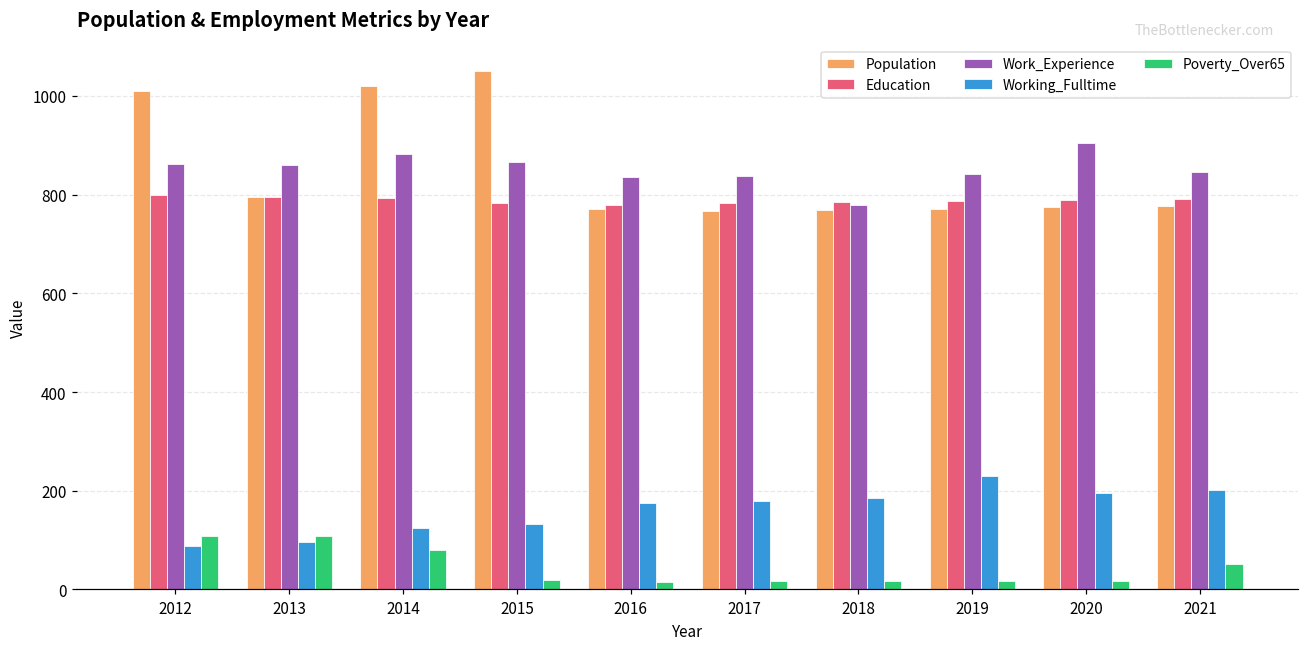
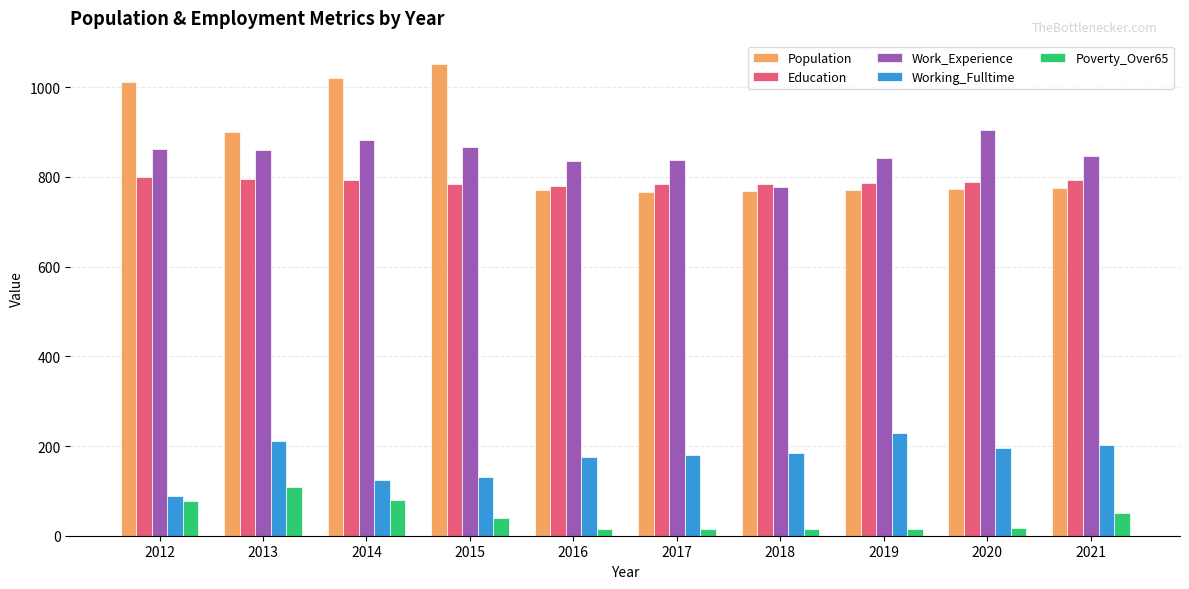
Poverty_Over65, 2012: 110 -> 80
Population, 2013: 800 -> 900
Working_Fulltime, 2013: 100 -> 210
Poverty_Over65, 2015: 20 -> 40
